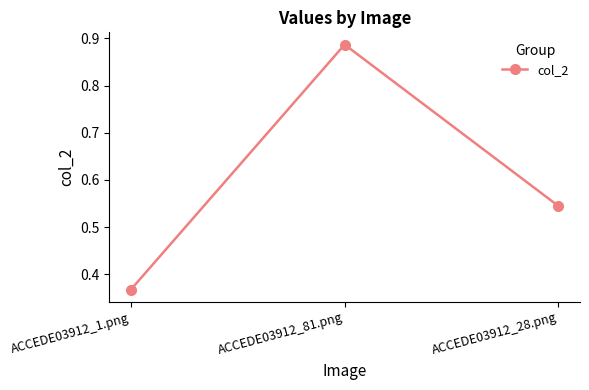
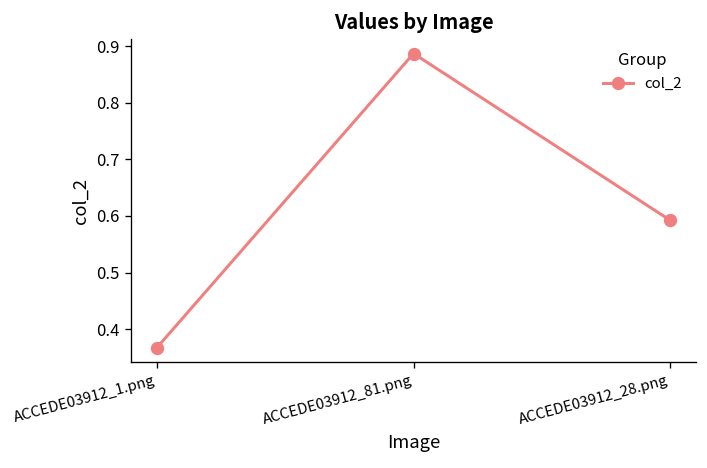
ACCEDE03912_28.png: 0.54 -> 0.59
